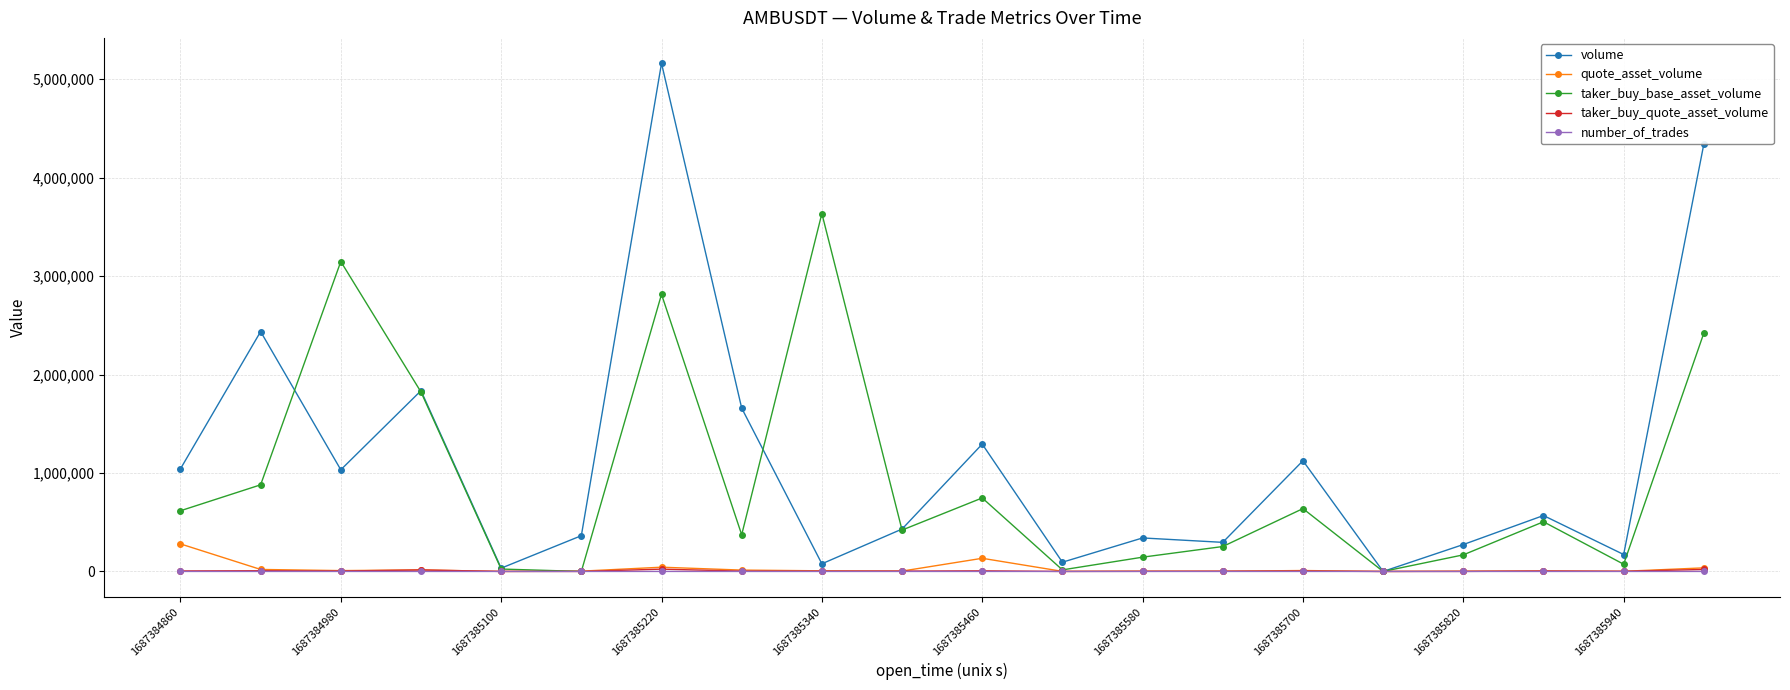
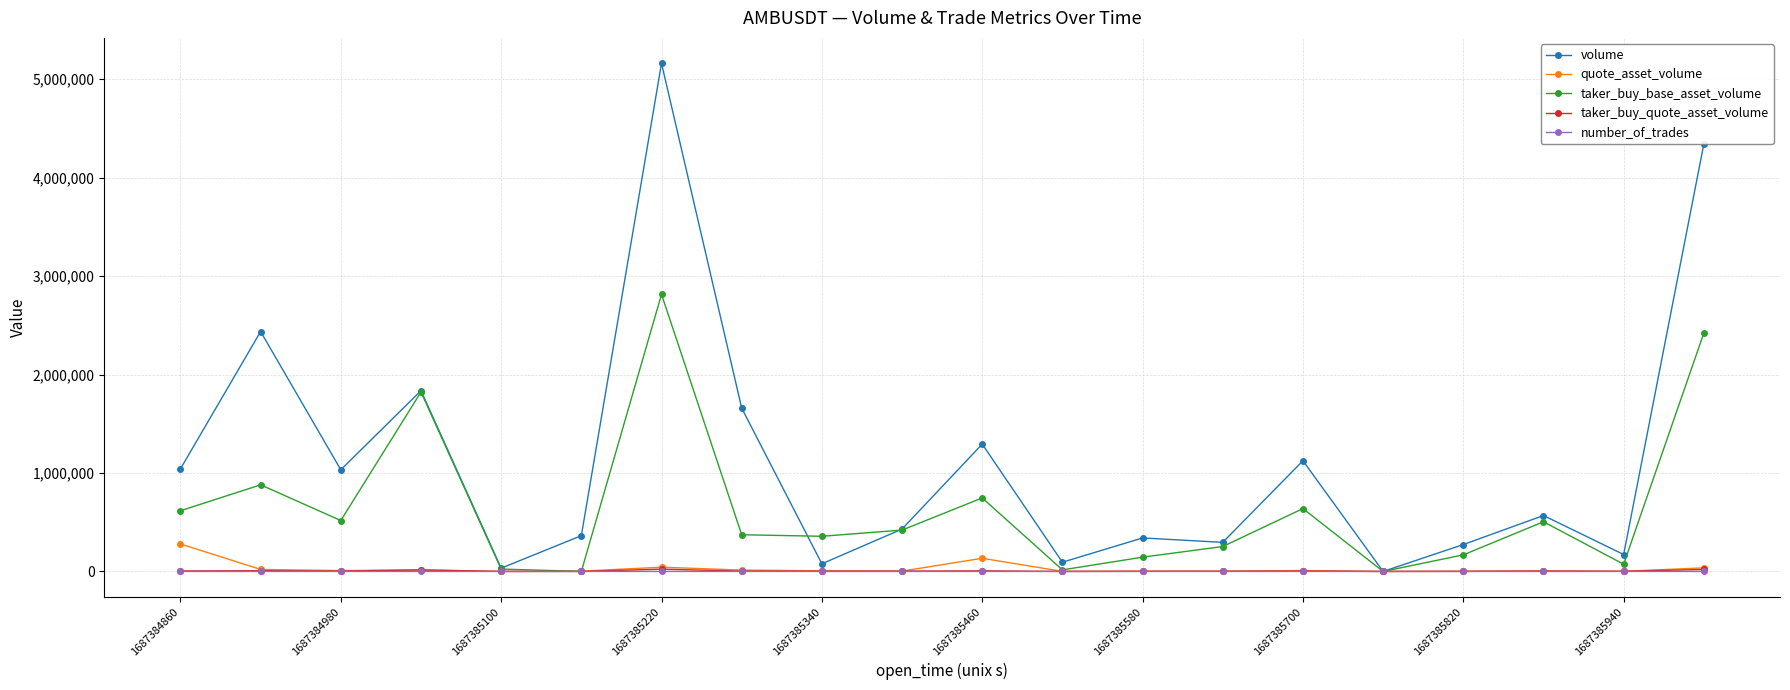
taker_buy_base_asset_volume, 1687384980: 3,100,000 -> 500,000
taker_buy_base_asset_volume, 1687385340: 3,600,000 -> 400,000
